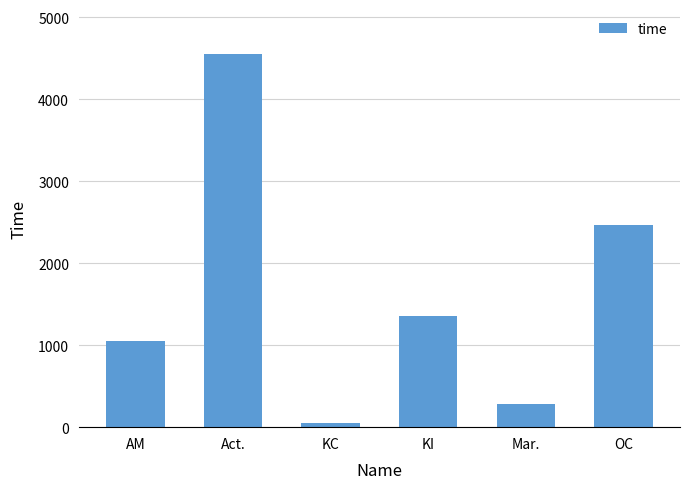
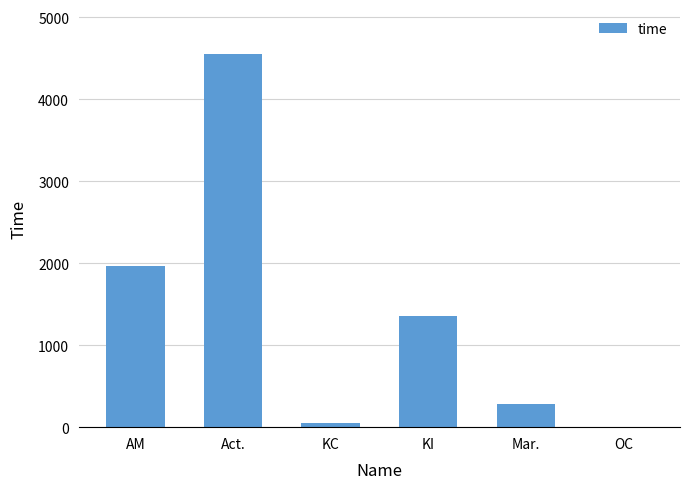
AM: 1000 -> 2000
OC: 2500 -> 0
